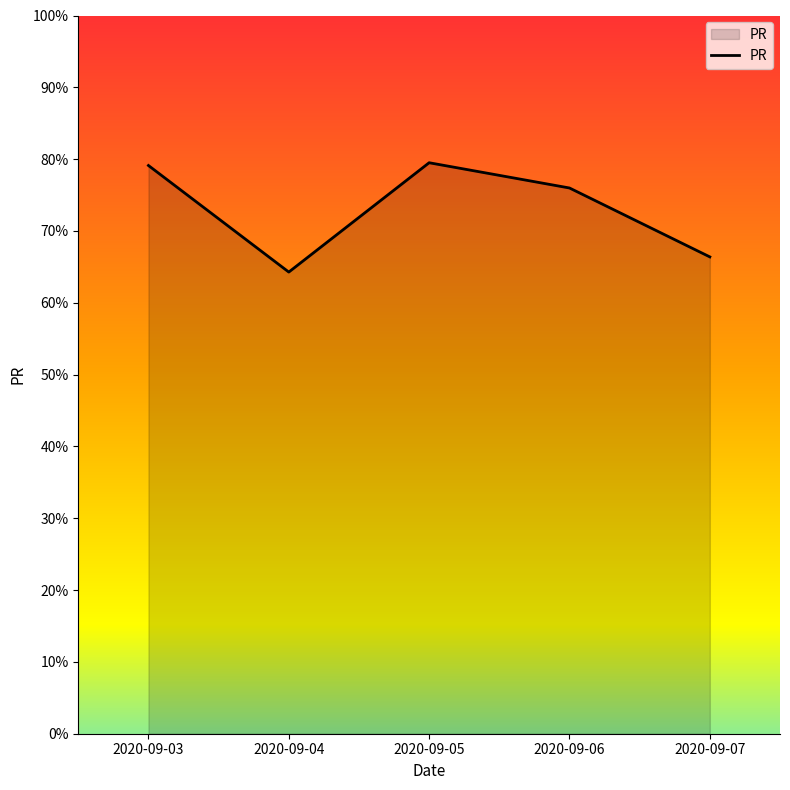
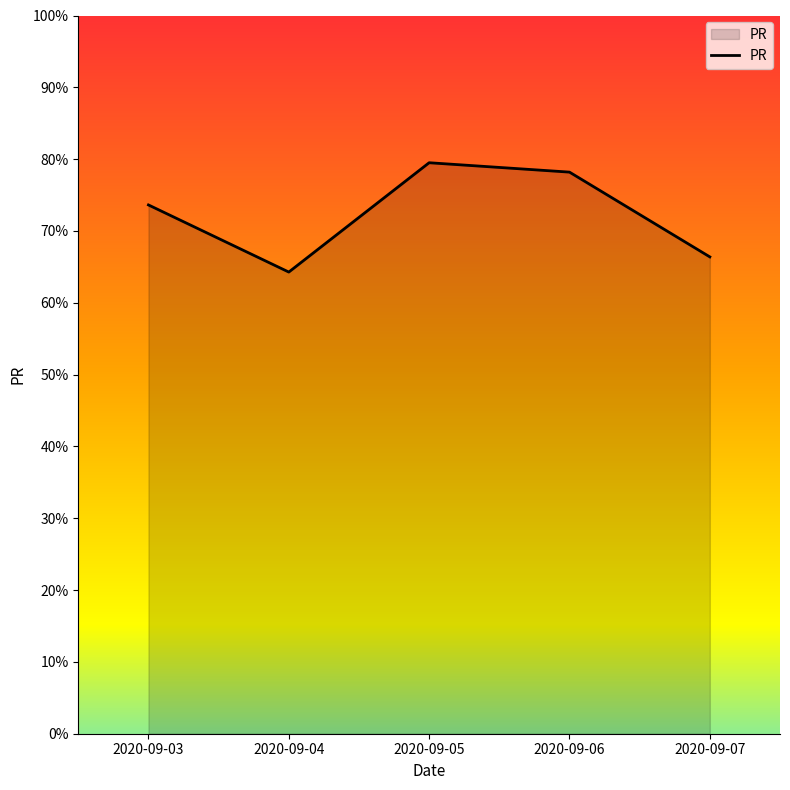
2020-09-03: 79% -> 74%
2020-09-06: 76% -> 78%
